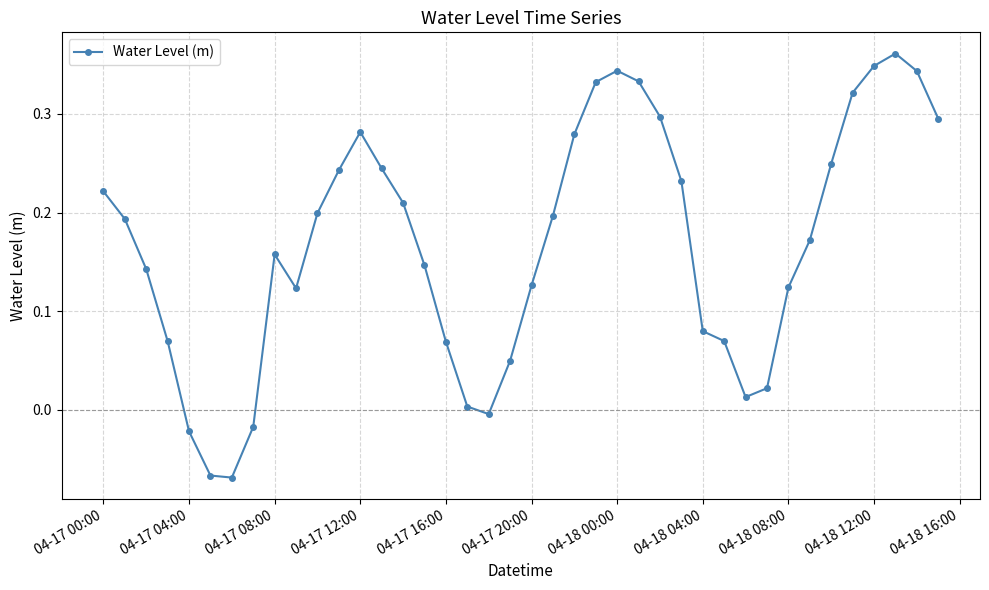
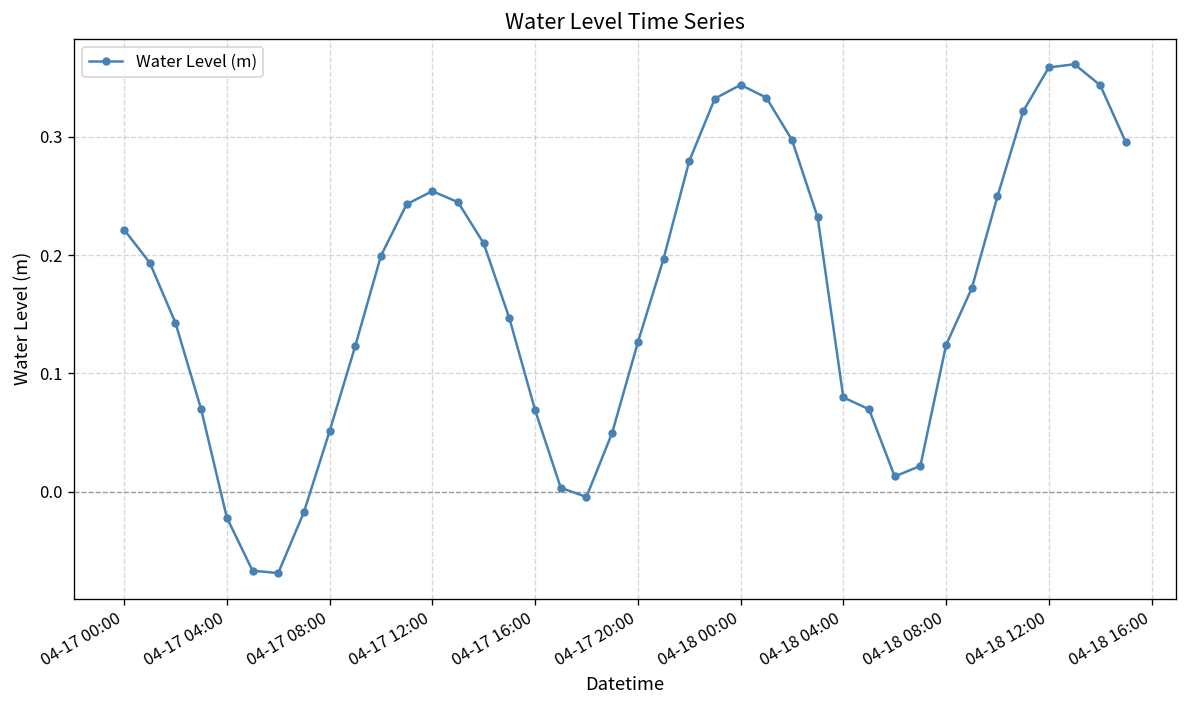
04-17 08:00: 0.16 -> 0.05
04-17 12:00: 0.28 -> 0.25
04-18 12:00: 0.35 -> 0.36
